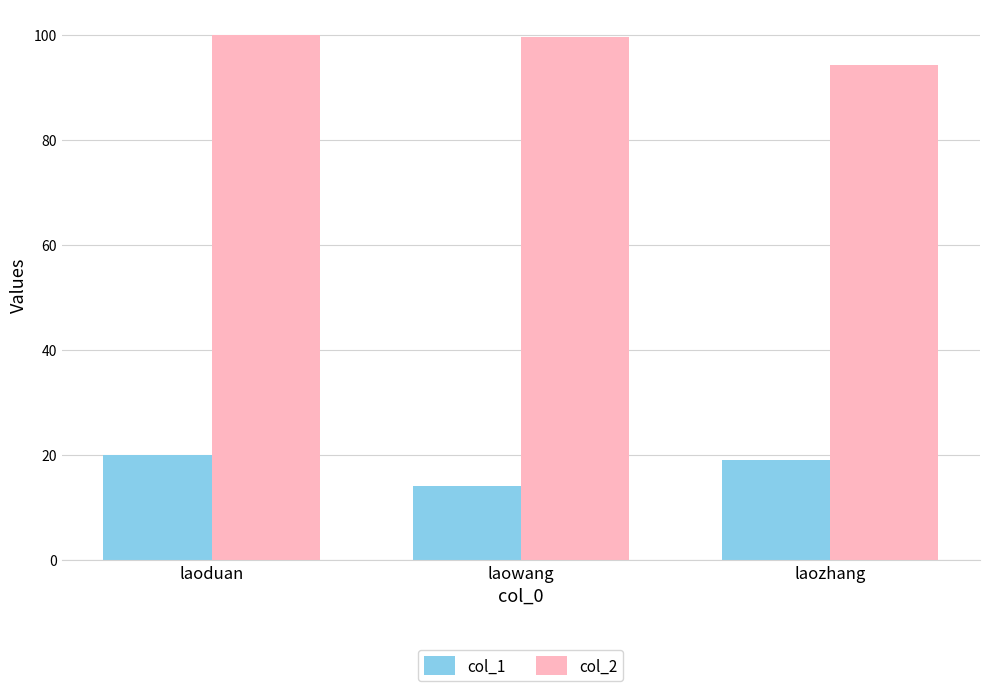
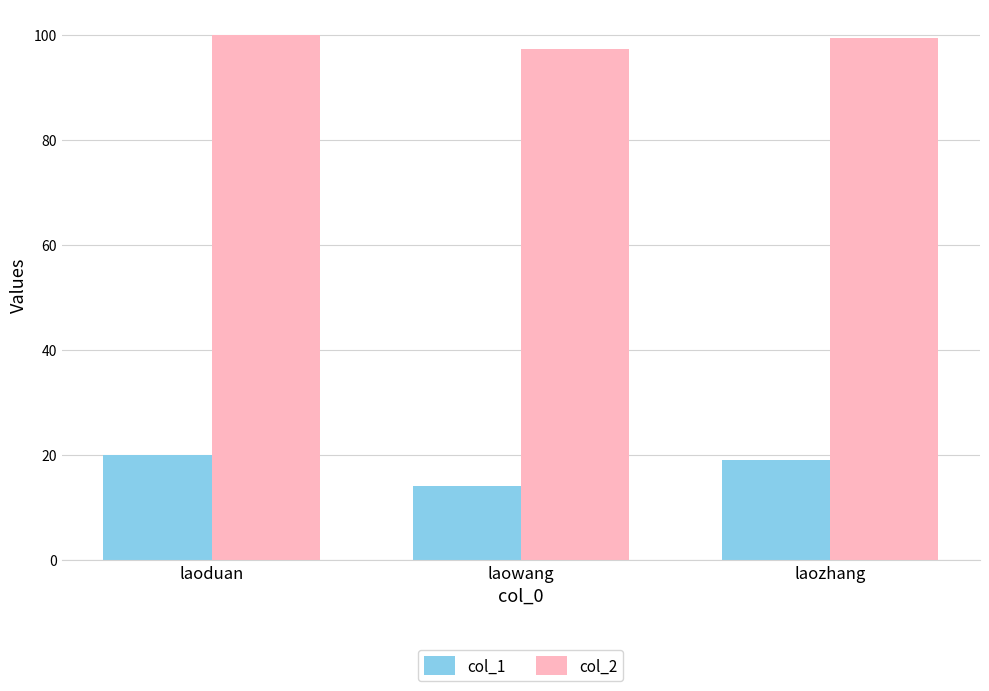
col_2, laowang: 100 -> 97
col_2, laozhang: 94 -> 100
